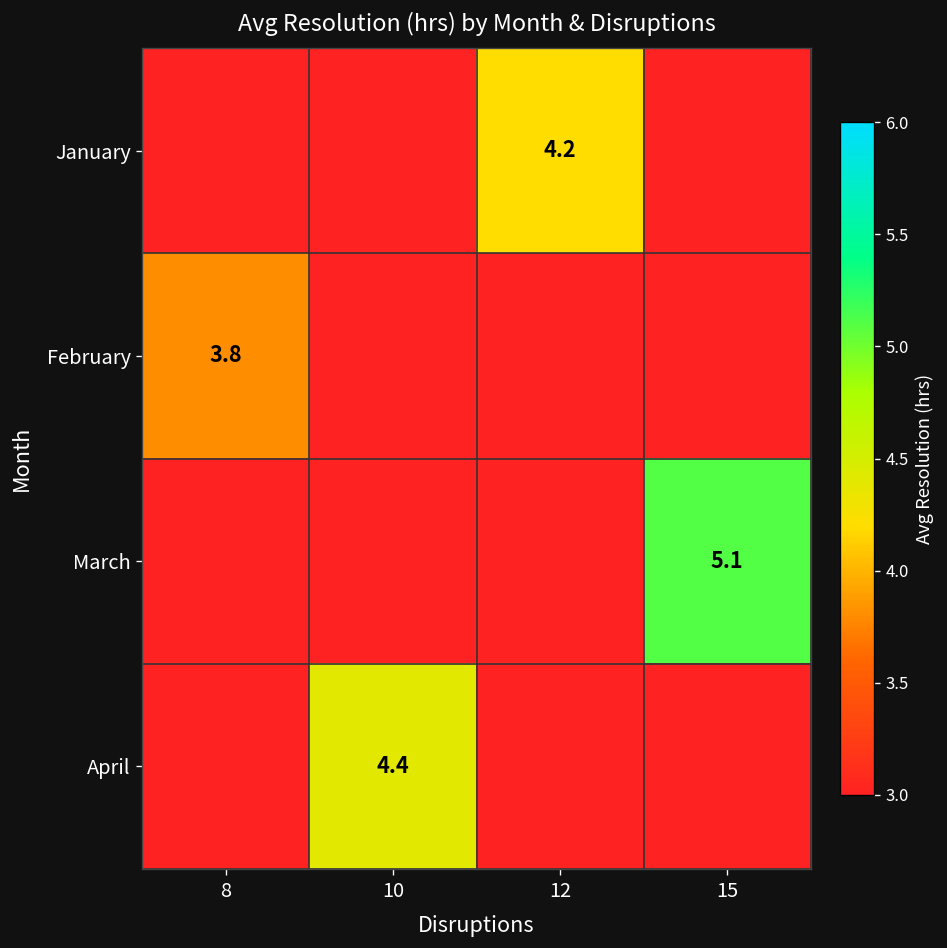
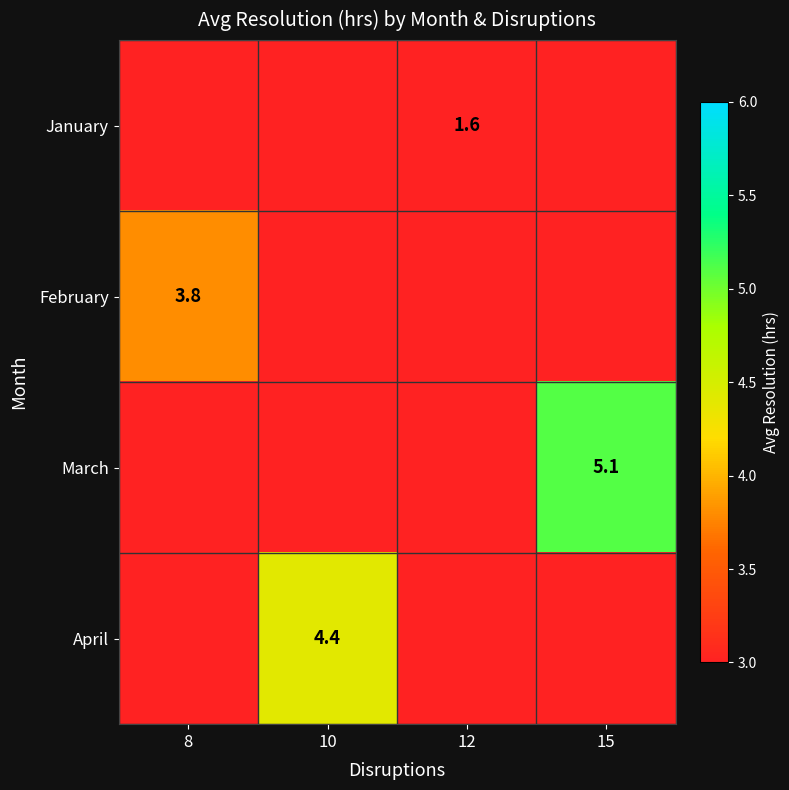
January, 12: 4.2 -> 1.6
